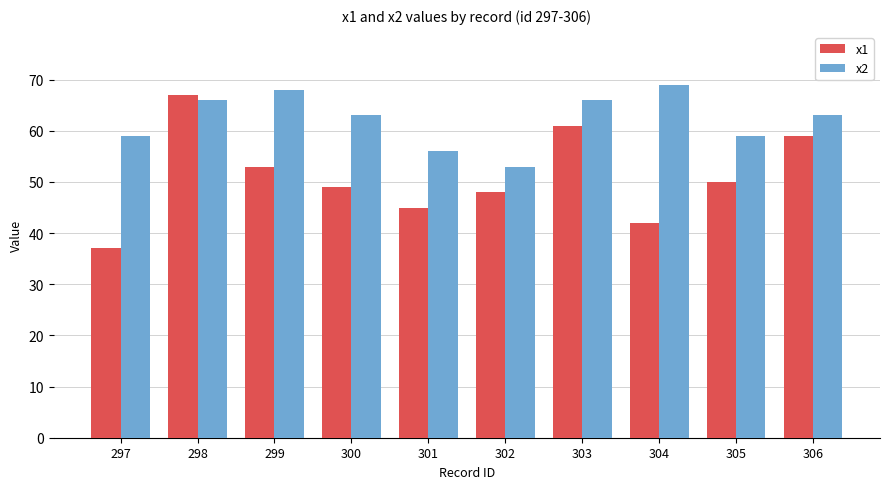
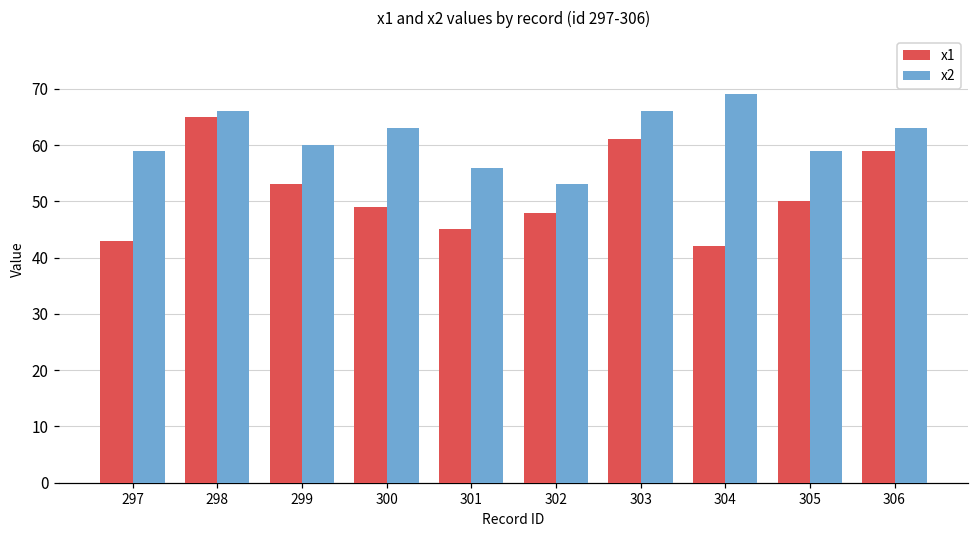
x1, 297: 37 -> 43
x1, 298: 67 -> 65
x2, 299: 68 -> 60
